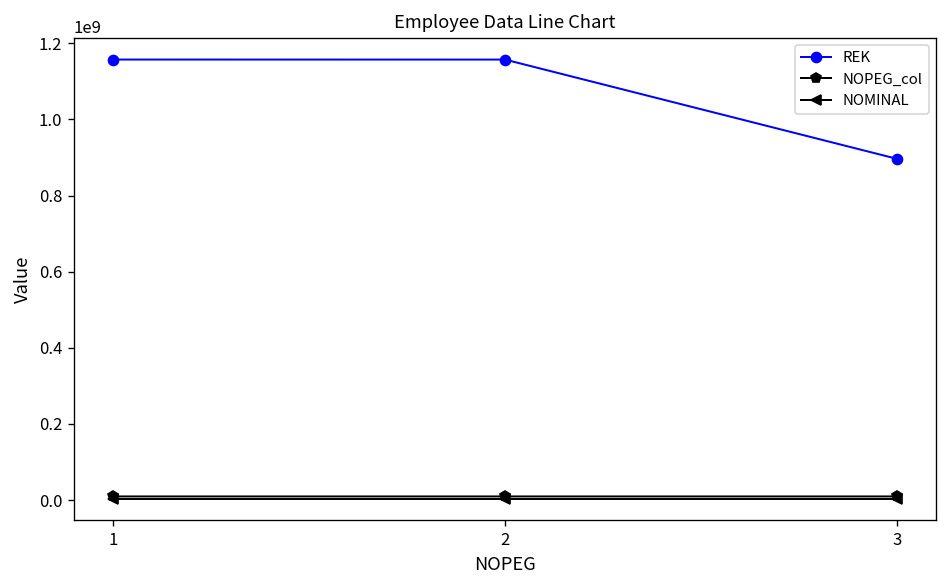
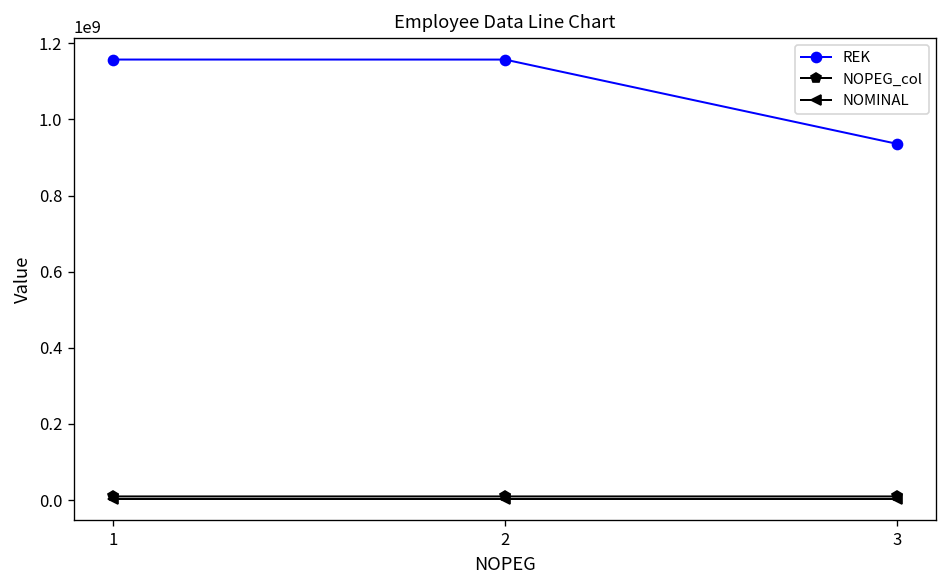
REK, 3: 900000000 -> 940000000
